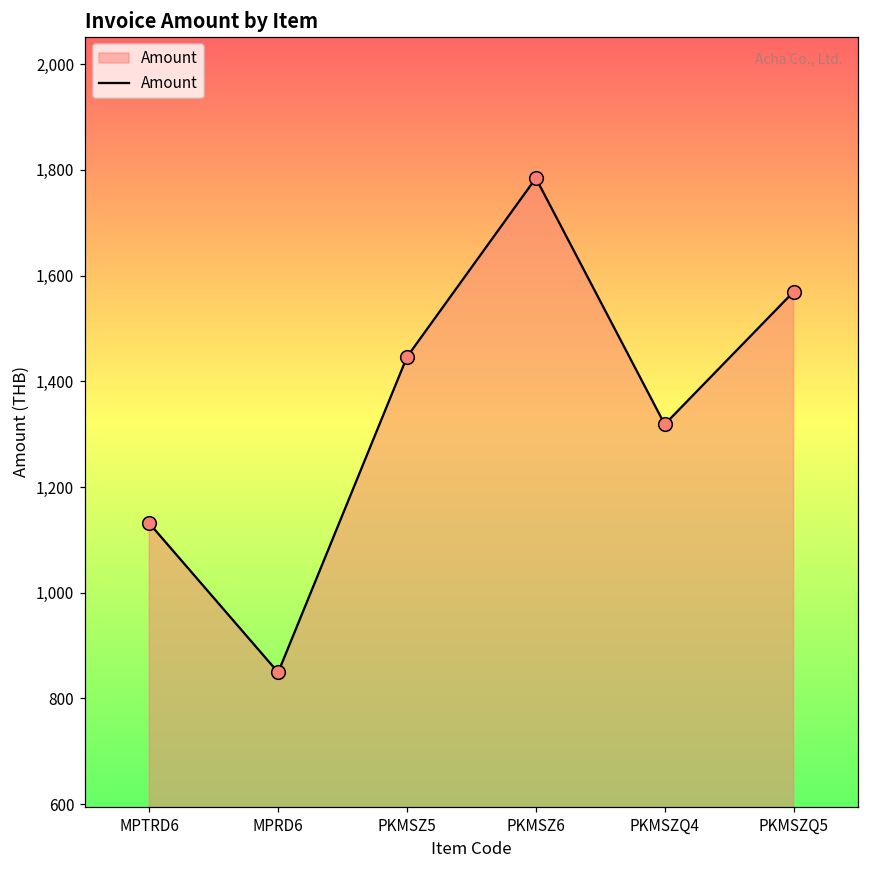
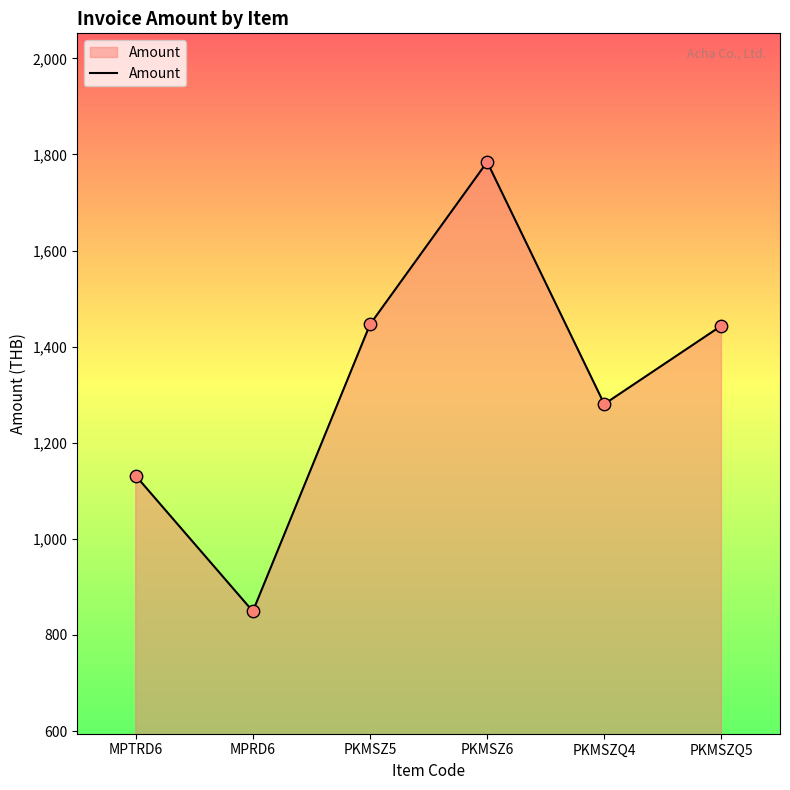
PKMSZQ4: 1,320 -> 1,280
PKMSZQ5: 1,570 -> 1,440
